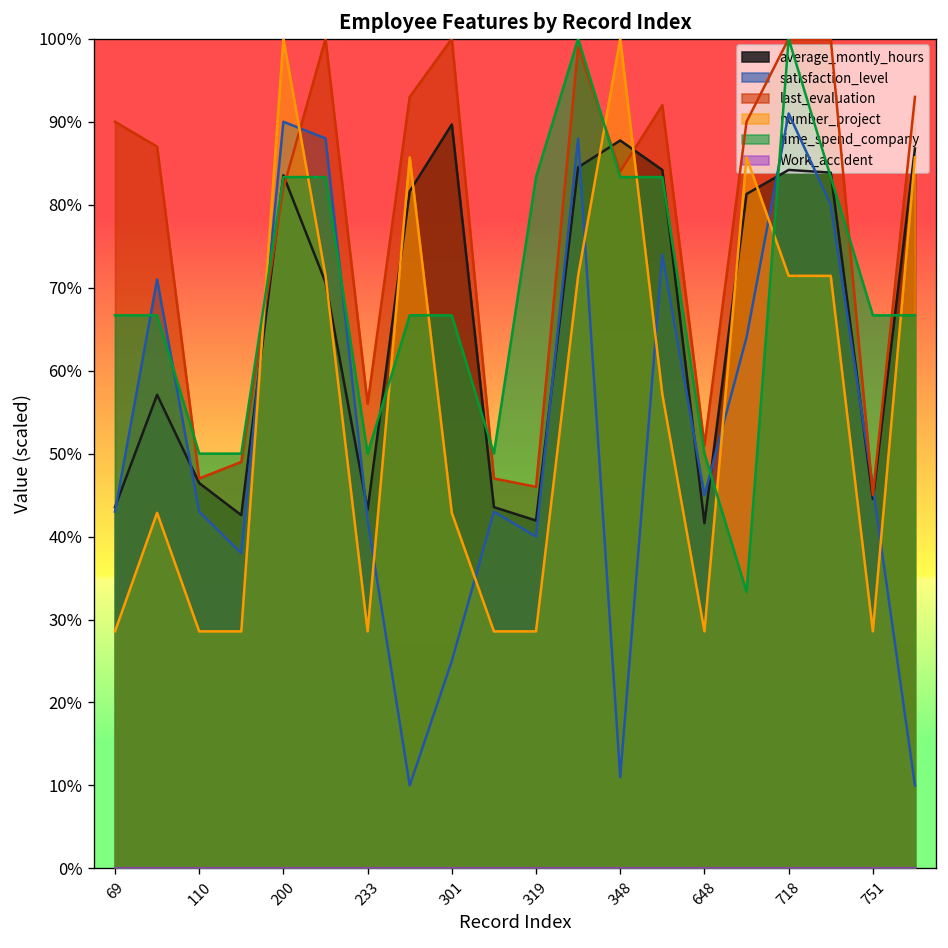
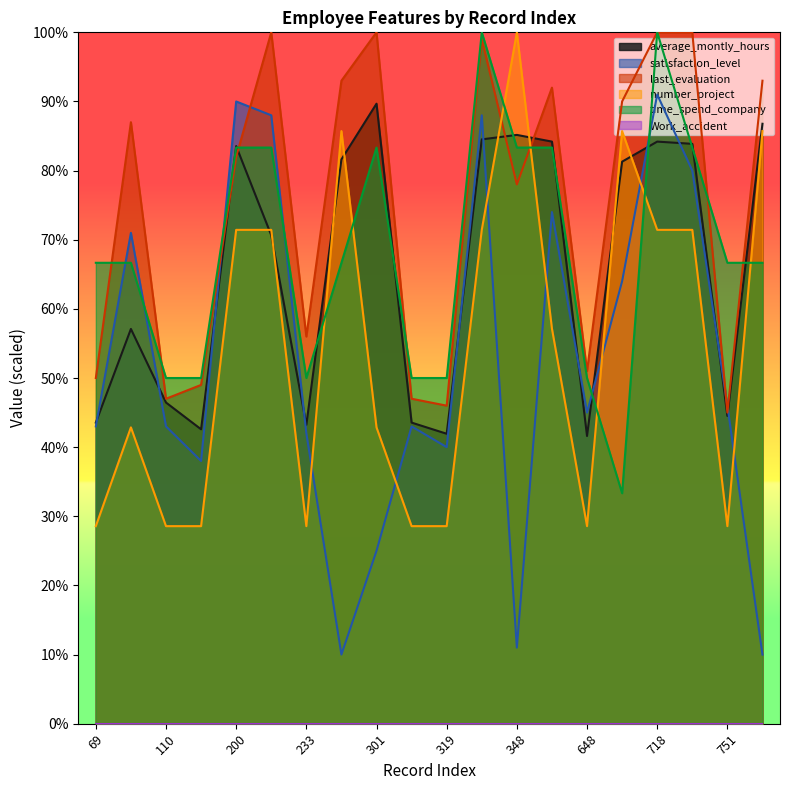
last_evaluation, 69: 90% -> 50%
number_project, 200: 100% -> 71%
time_spend_company, 301: 67% -> 83%
time_spend_company, 319: 83% -> 50%
average_montly_hours, 348: 88% -> 85%
last_evaluation, 348: 84% -> 78%
